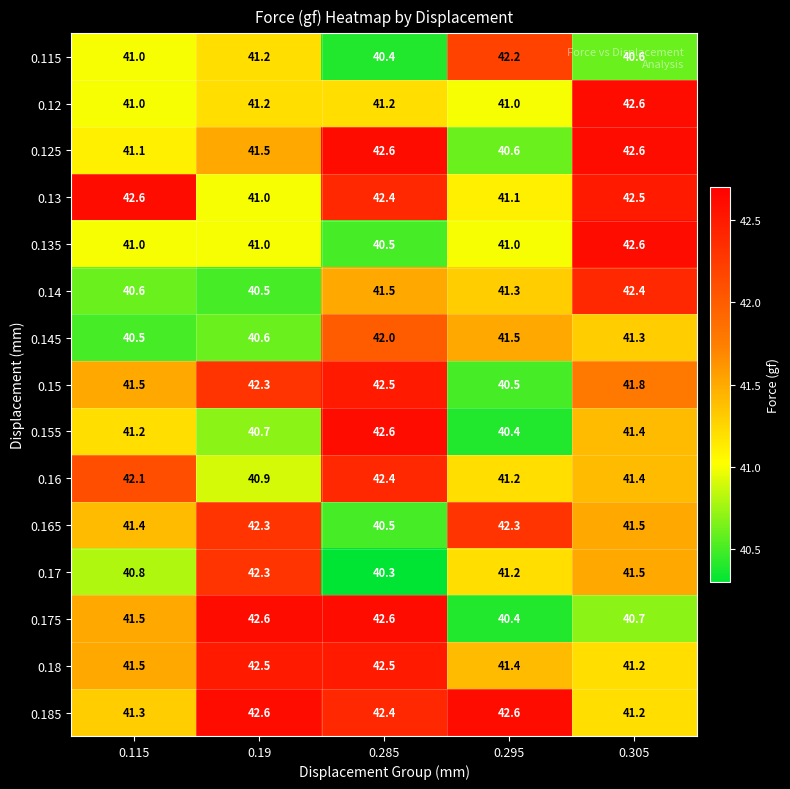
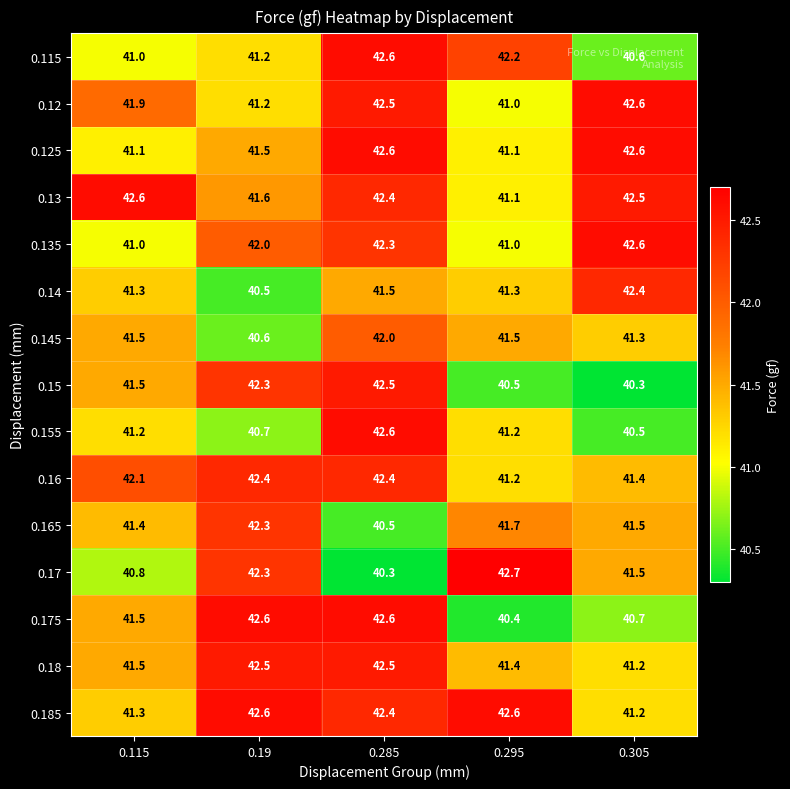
0.115, 0.285: 40.4 -> 42.6
0.12, 0.115: 41.0 -> 41.9
0.12, 0.285: 41.2 -> 42.5
0.125, 0.295: 40.6 -> 41.1
0.13, 0.19: 41.0 -> 41.6
0.135, 0.19: 41.0 -> 42.0
0.135, 0.285: 40.5 -> 42.3
0.14, 0.115: 40.6 -> 41.3
0.145, 0.115: 40.5 -> 41.5
0.15, 0.305: 41.8 -> 40.3
0.155, 0.295: 40.4 -> 41.2
0.155, 0.305: 41.4 -> 40.5
0.16, 0.19: 40.9 -> 42.4
0.165, 0.295: 42.3 -> 41.7
0.17, 0.295: 41.2 -> 42.7
